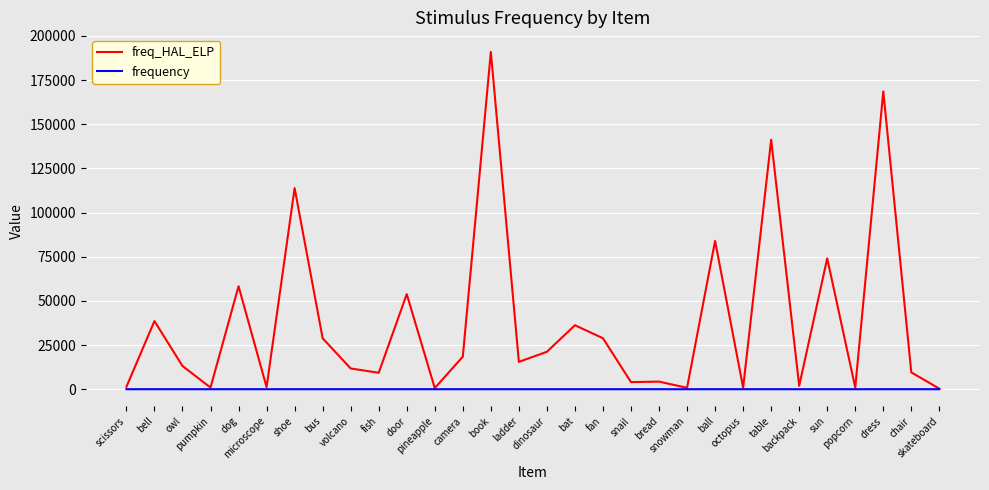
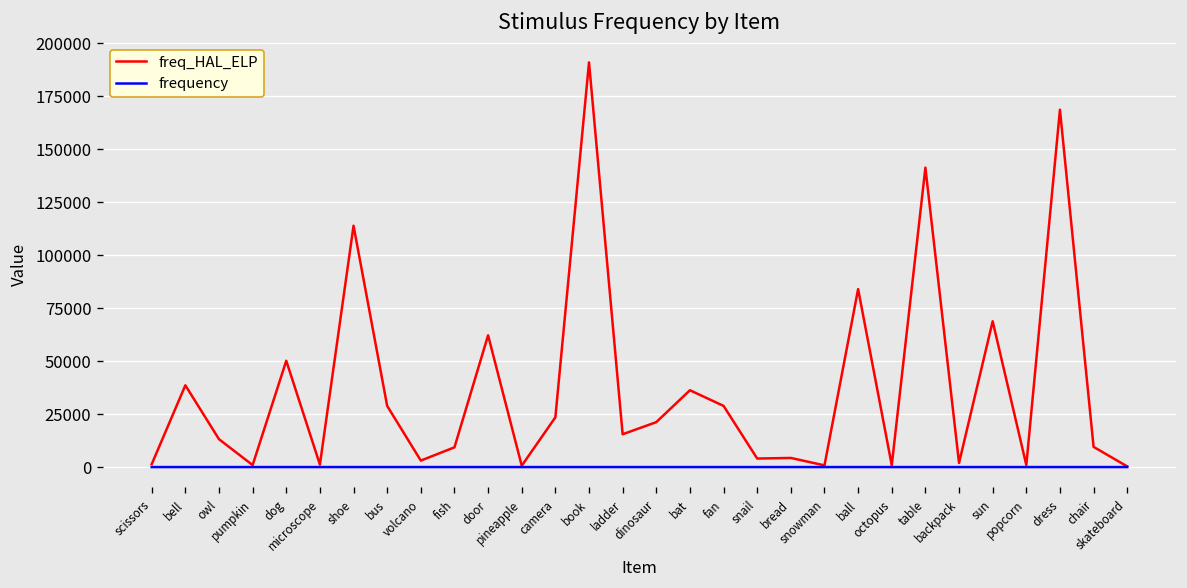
freq_HAL_ELP, dog: 58000 -> 50000
freq_HAL_ELP, volcano: 12000 -> 3000
freq_HAL_ELP, door: 54000 -> 62000
freq_HAL_ELP, camera: 18000 -> 23000
freq_HAL_ELP, sun: 74000 -> 69000
